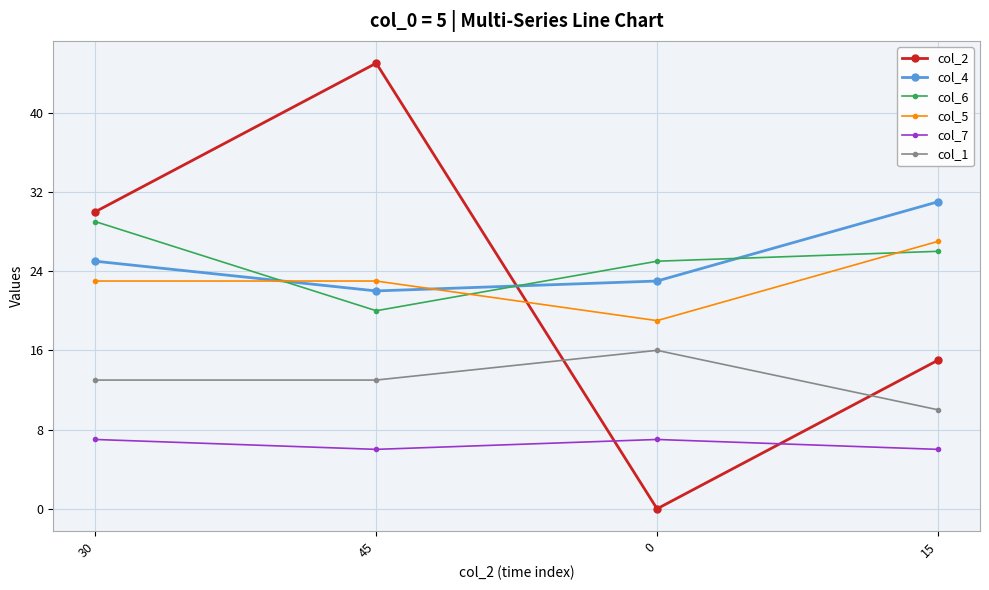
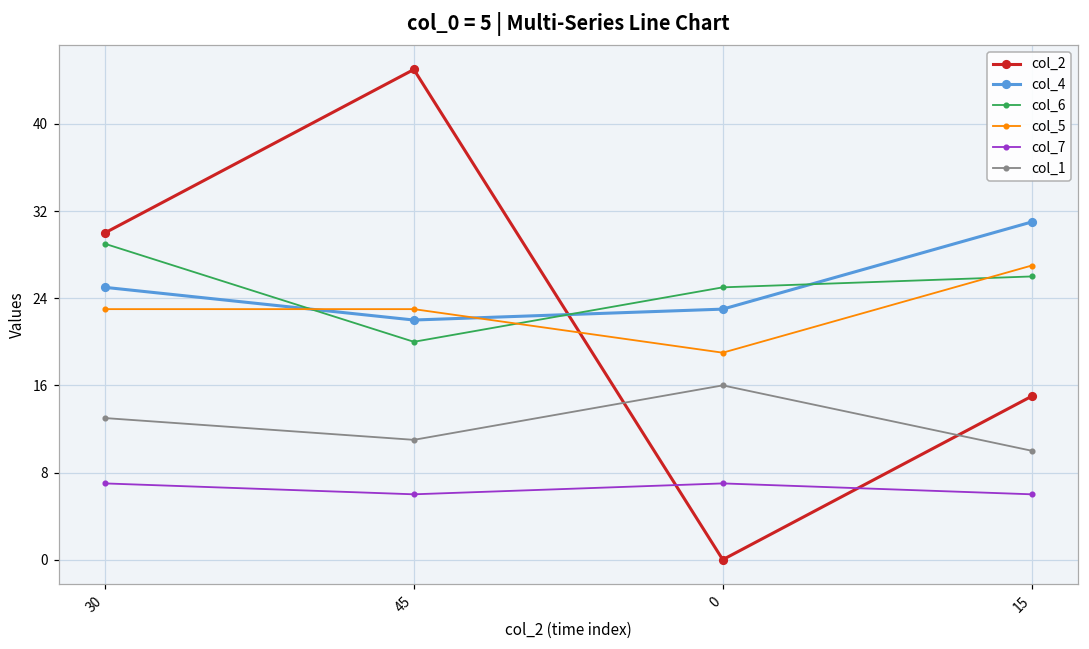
col_1, 45: 13 -> 11
